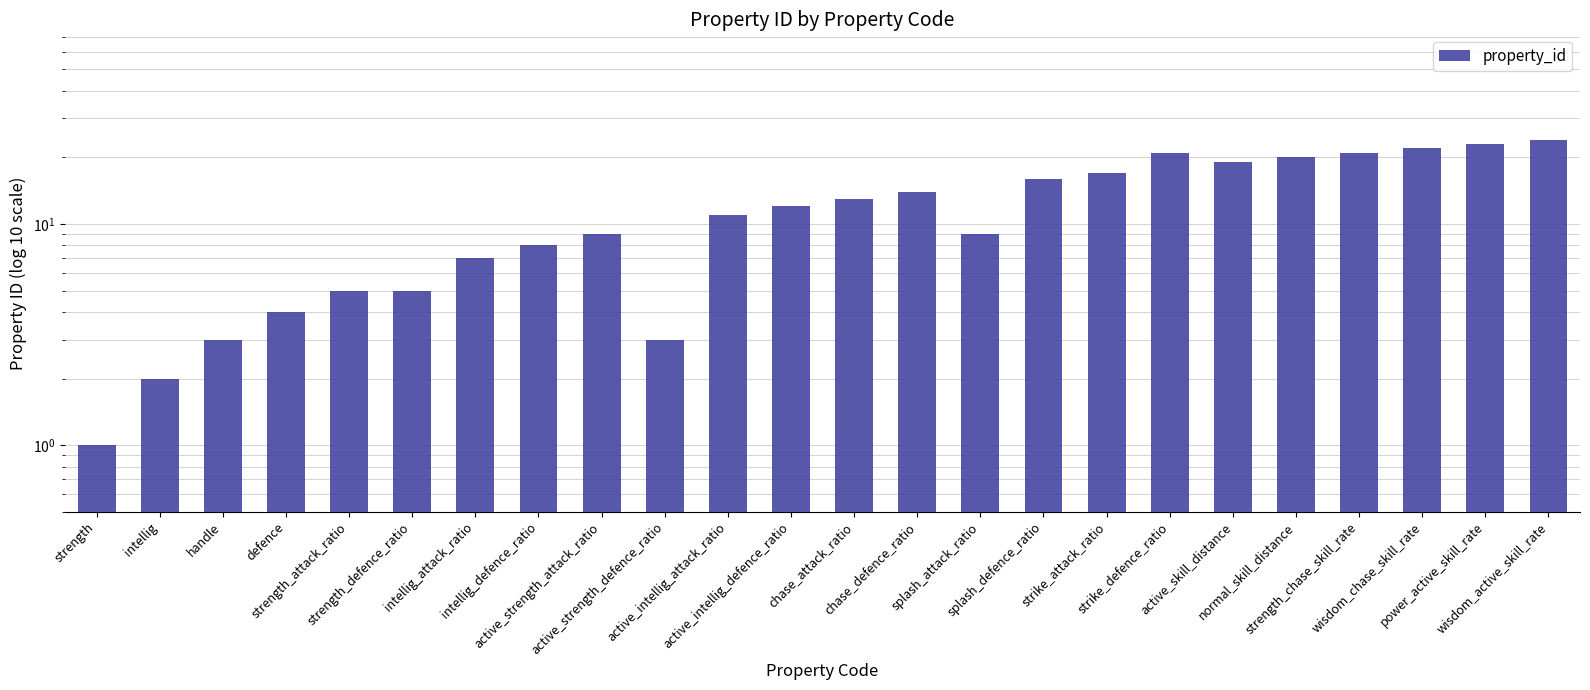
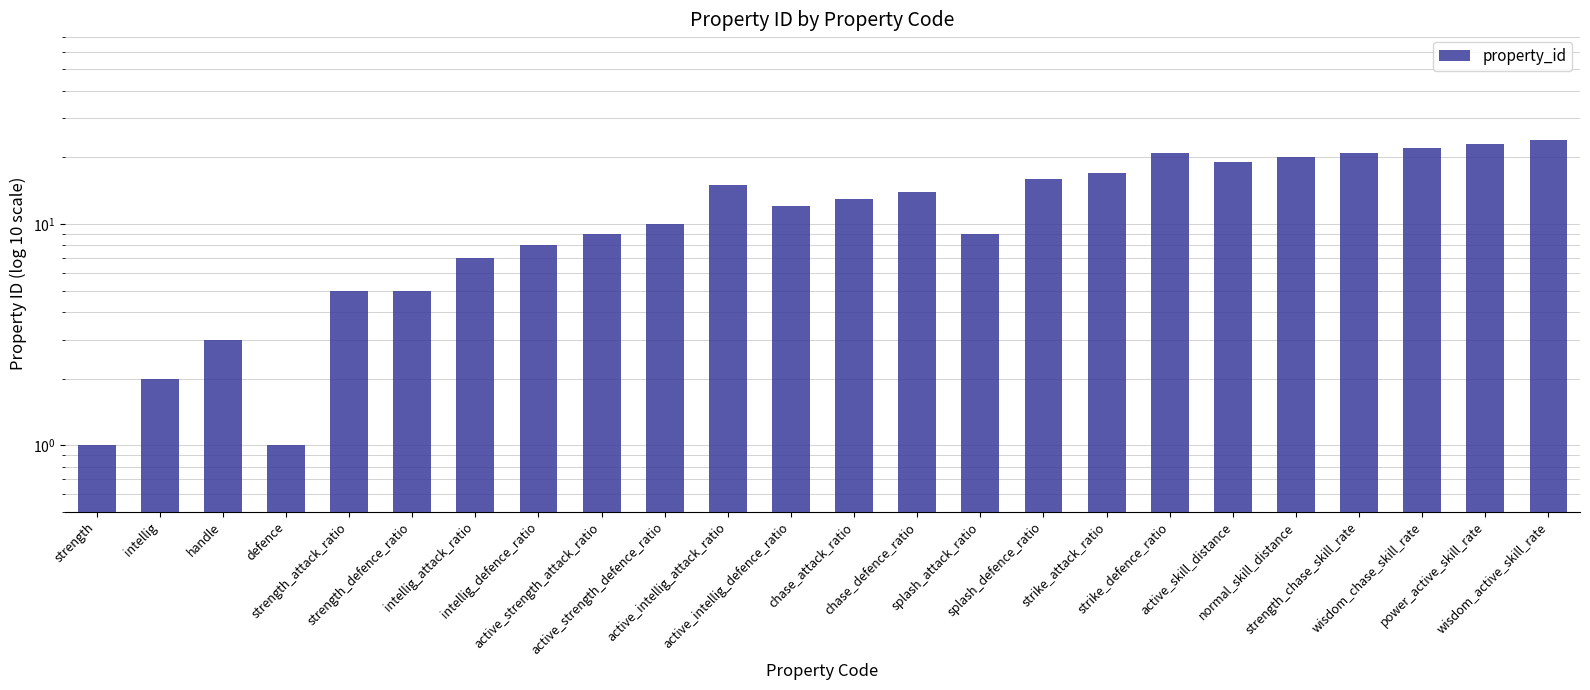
defence: 4 -> 1
active_strength_defence_ratio: 3 -> 10
active_intellig_attack_ratio: 11 -> 15
